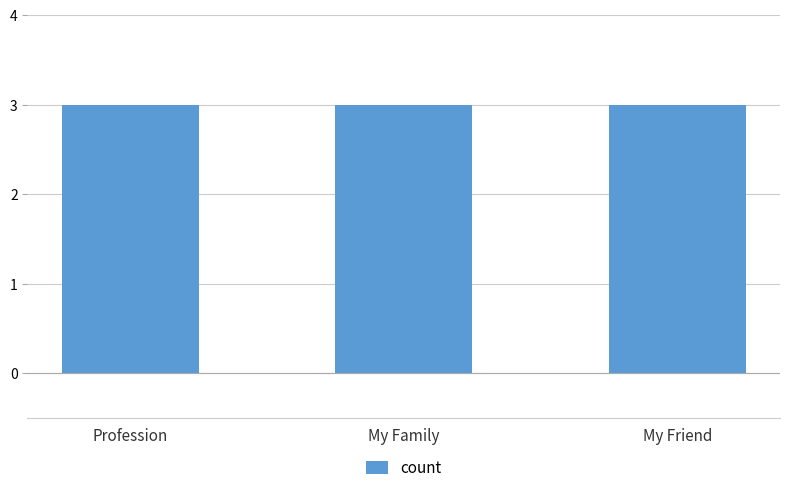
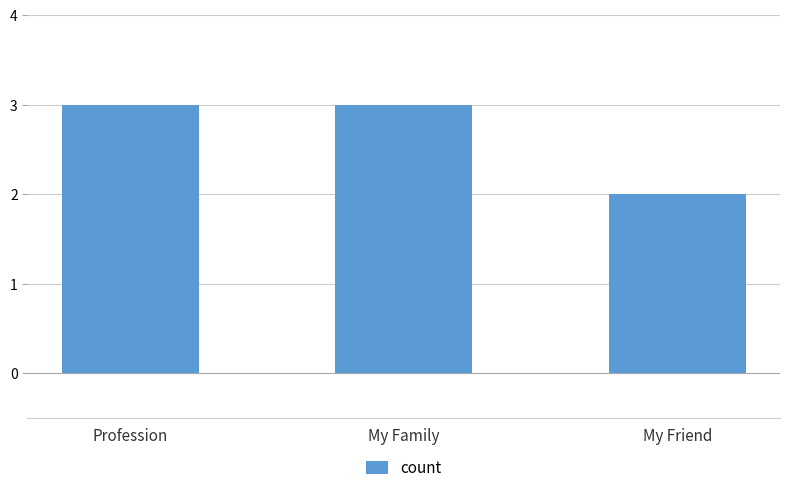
My Friend: 3 -> 2
